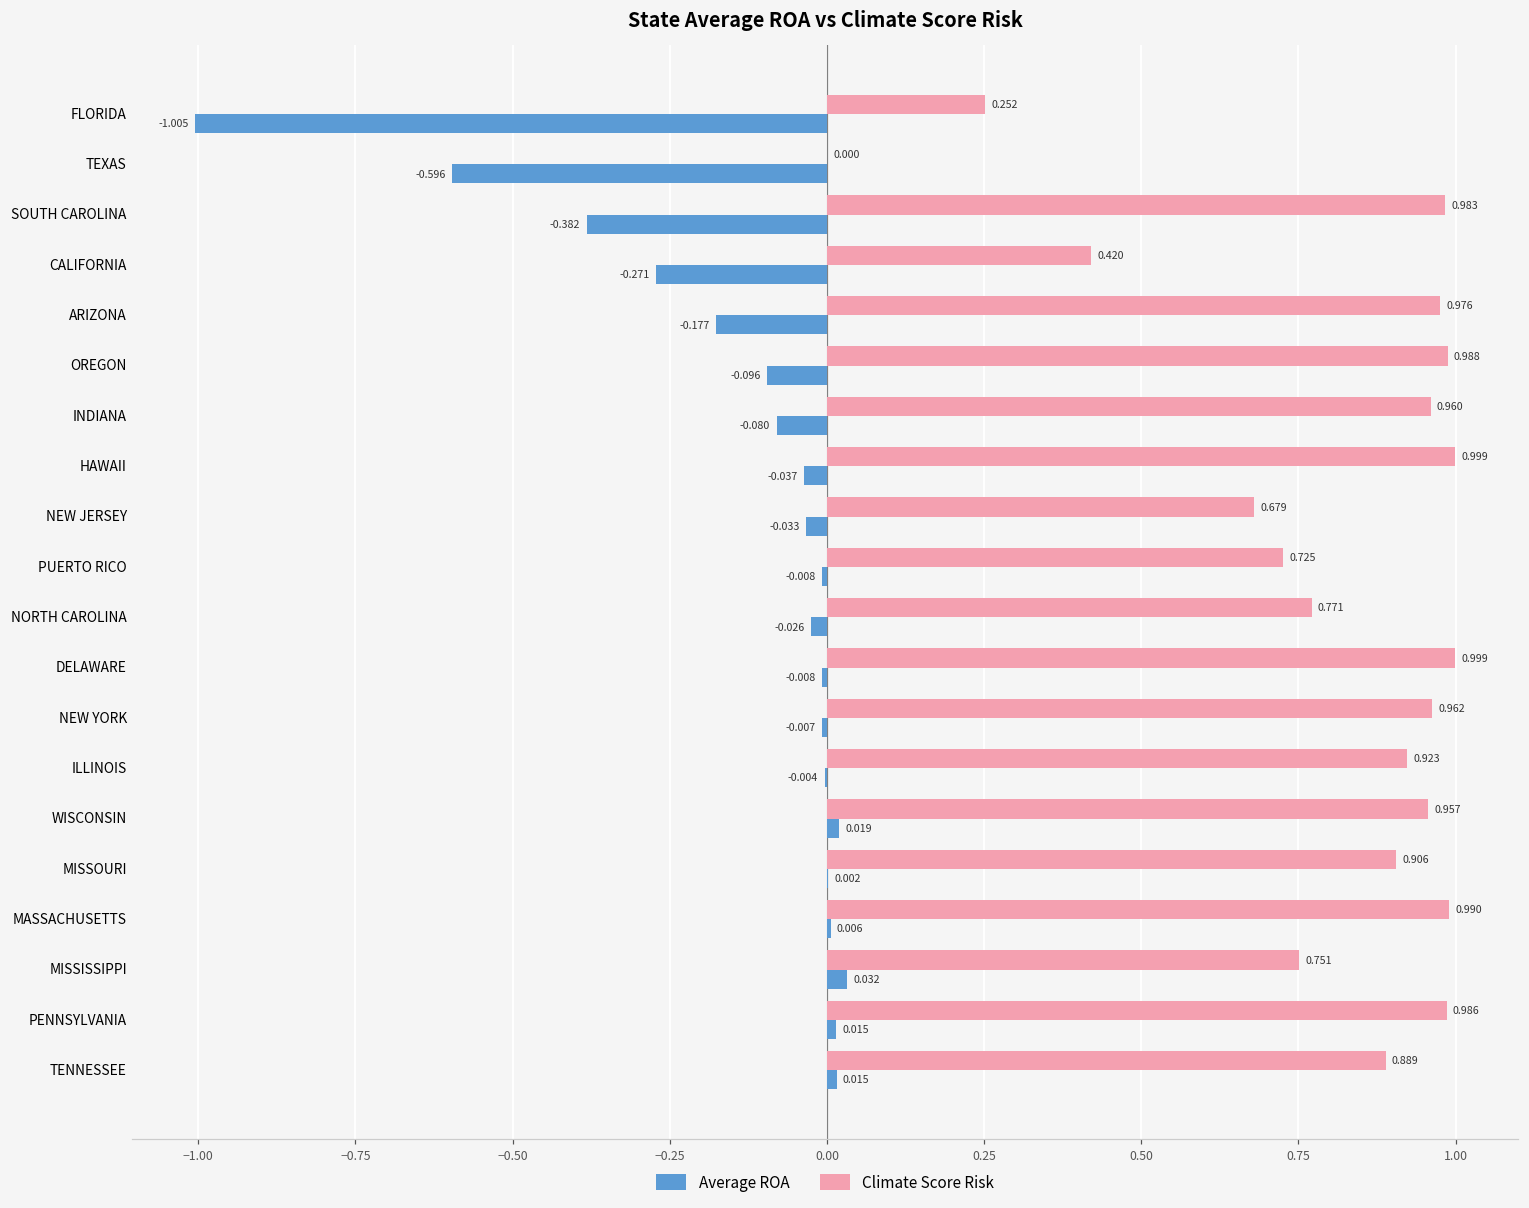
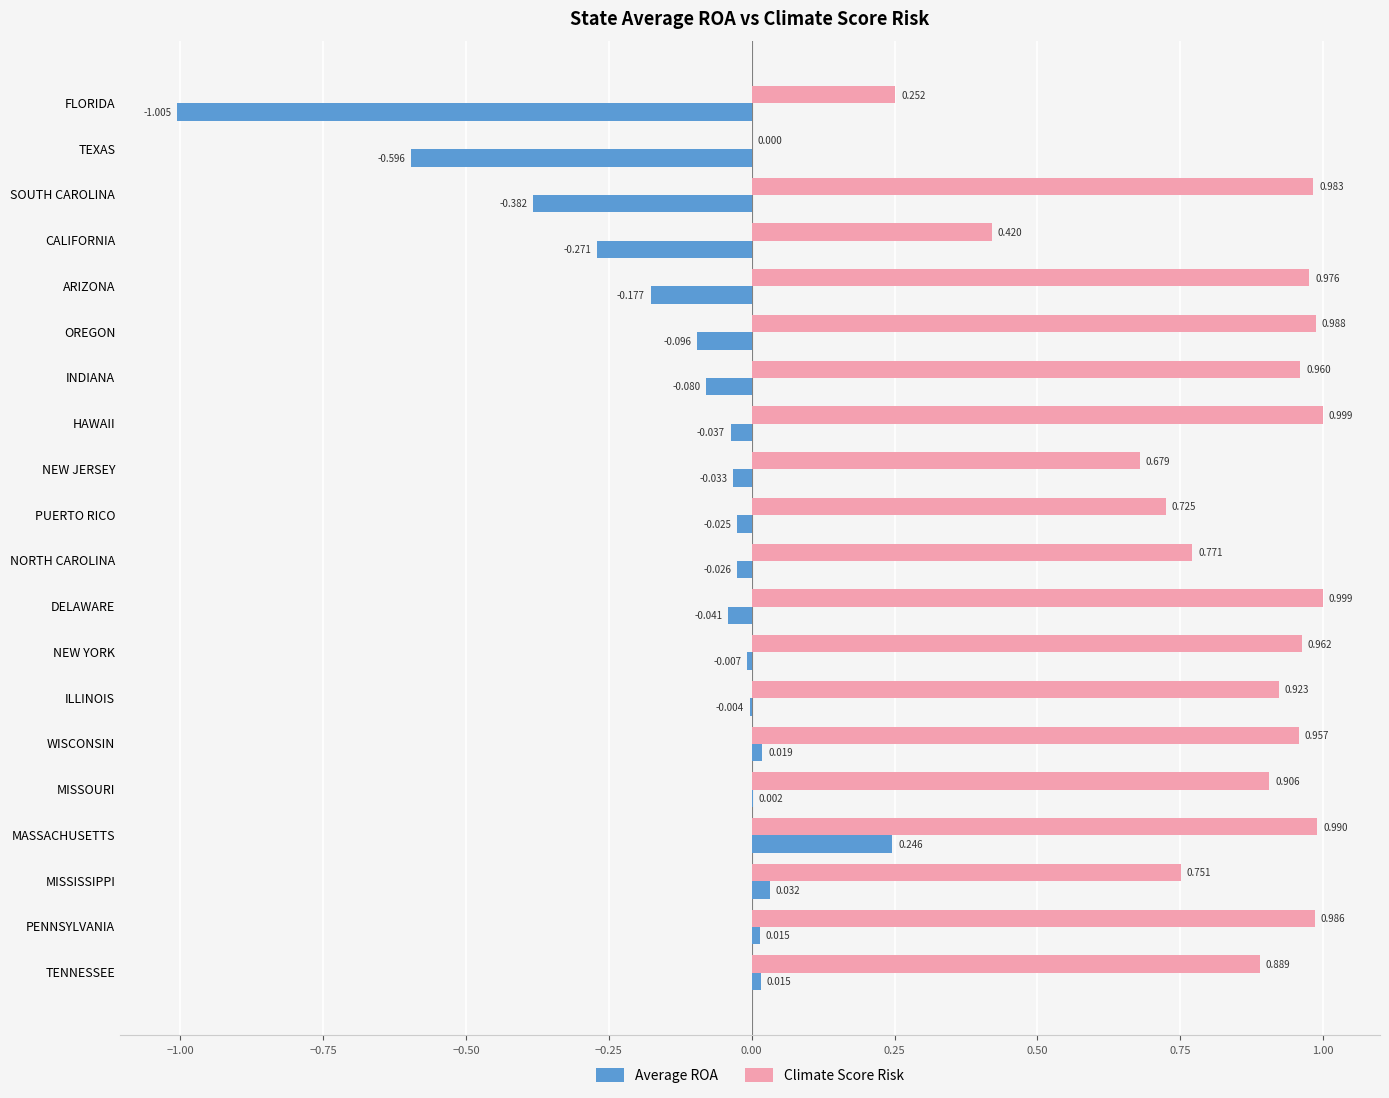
Average ROA, PUERTO RICO: -0.008 -> -0.025
Average ROA, DELAWARE: -0.008 -> -0.041
Average ROA, MASSACHUSETTS: 0.006 -> 0.246
